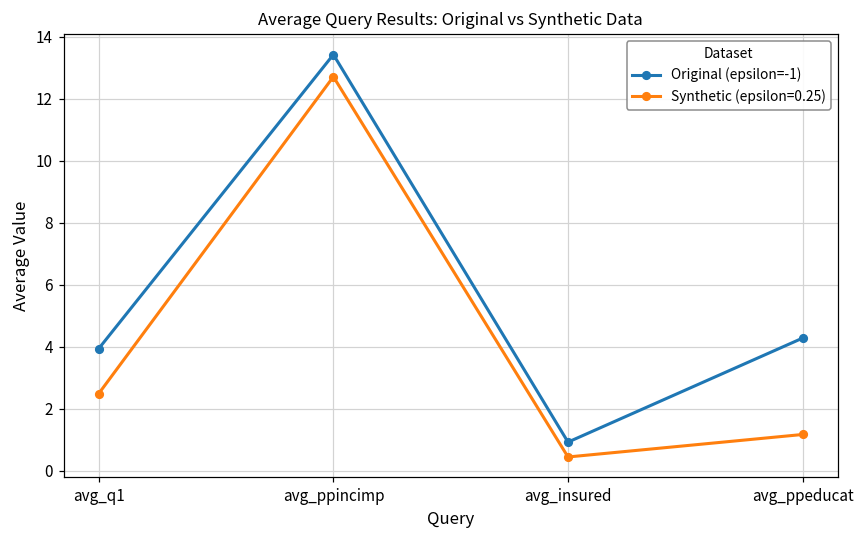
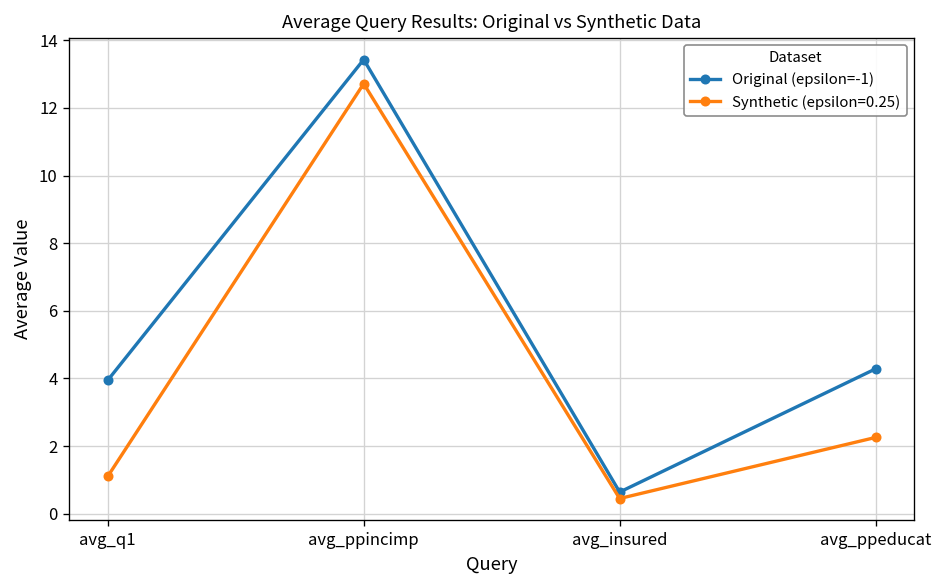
Synthetic (epsilon=0.25), avg_q1: 2.5 -> 1.1
Original (epsilon=-1), avg_insured: 0.9 -> 0.6
Synthetic (epsilon=0.25), avg_ppeducat: 1.2 -> 2.3
